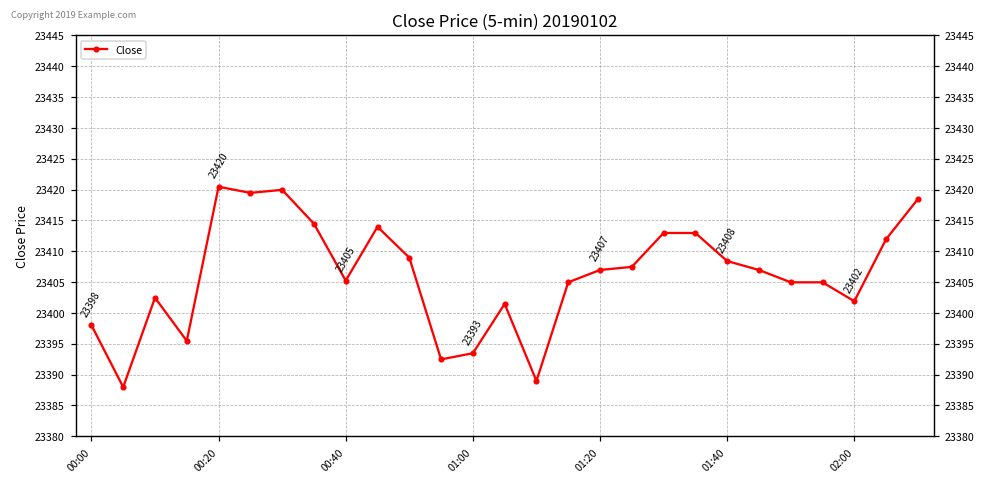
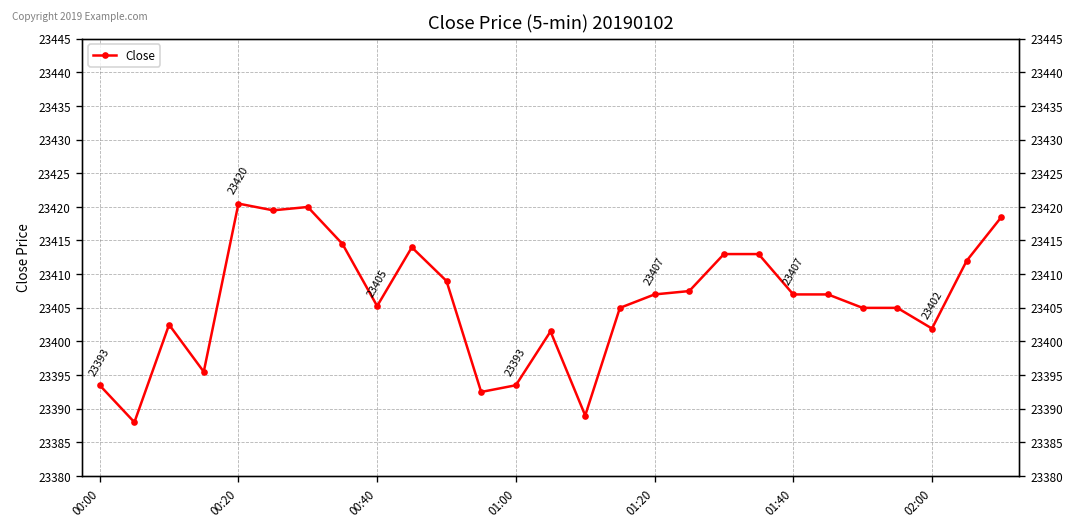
00:00: 23398 -> 23393
01:40: 23408 -> 23407
